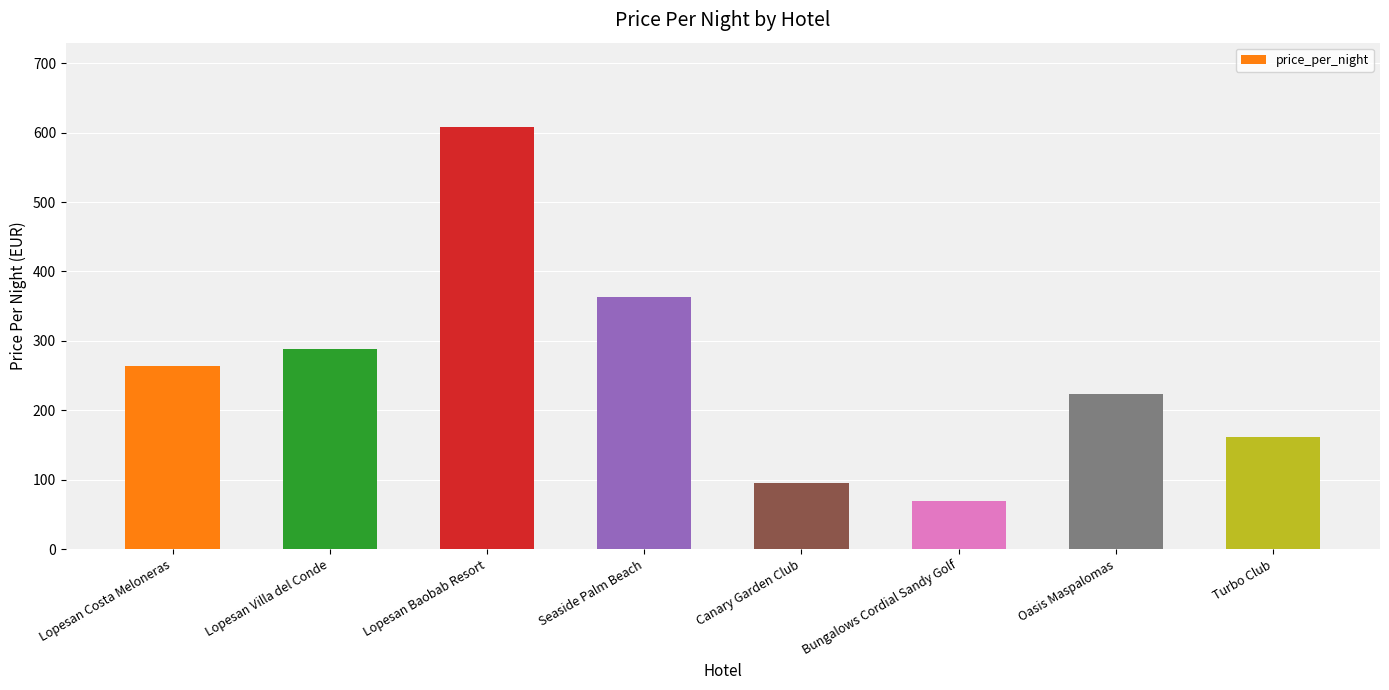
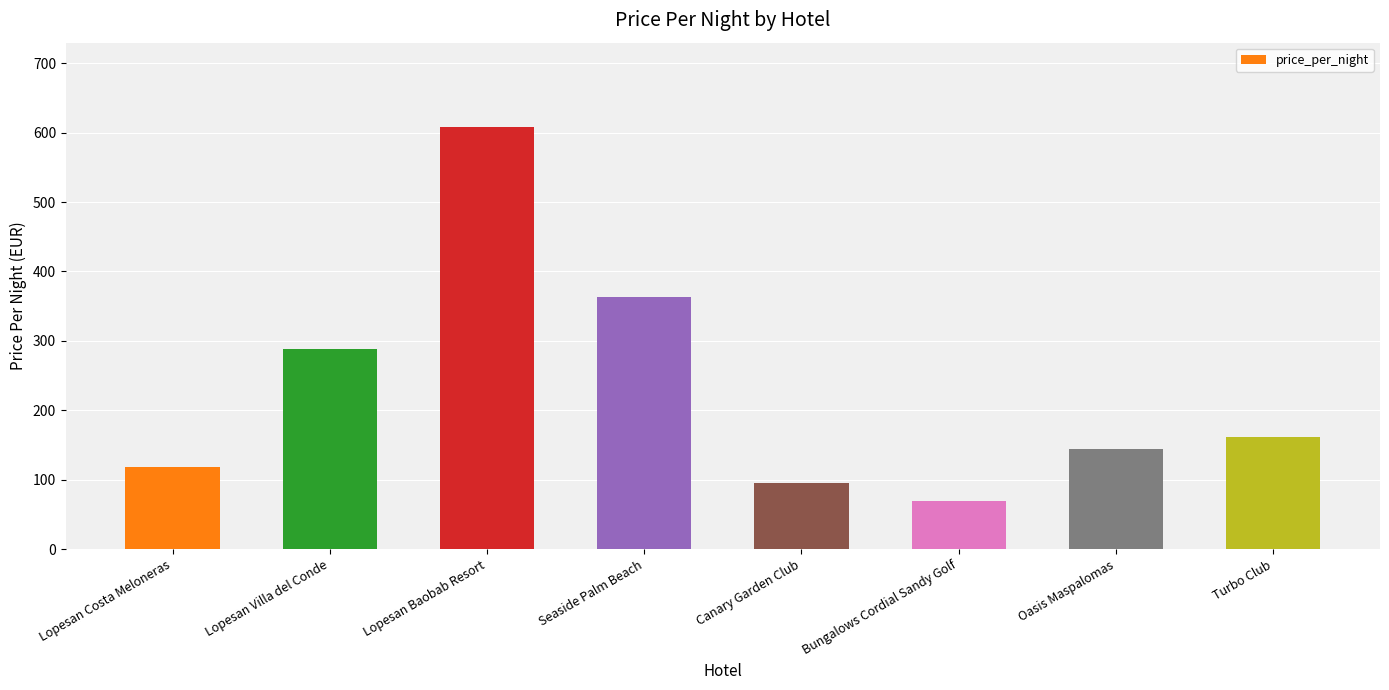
Lopesan Costa Meloneras: 260 -> 120
Oasis Maspalomas: 220 -> 140
